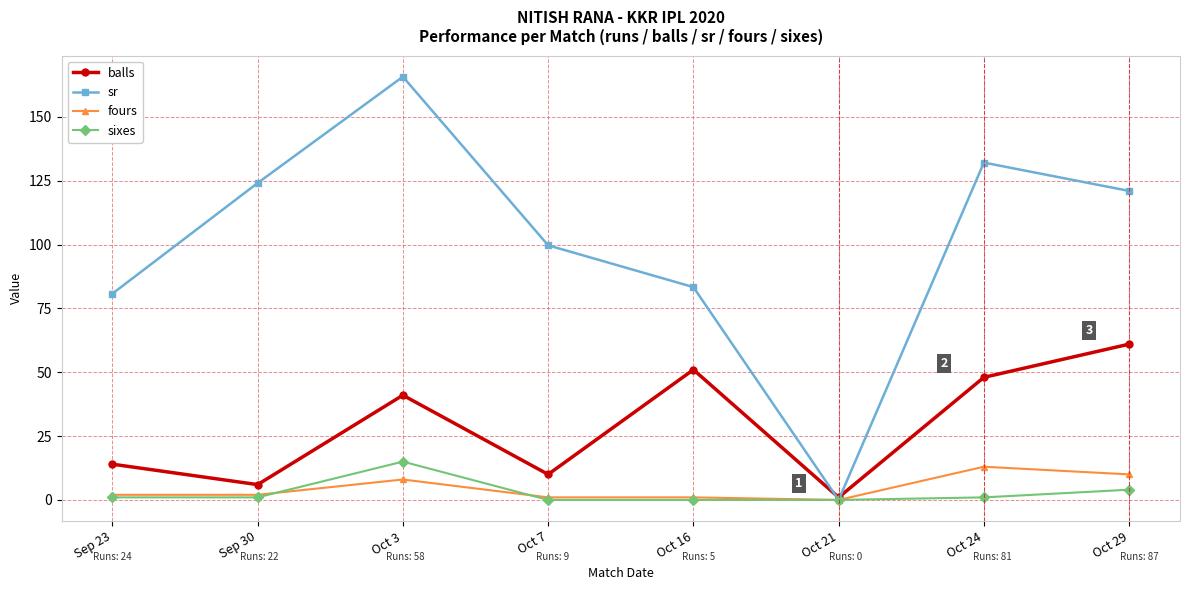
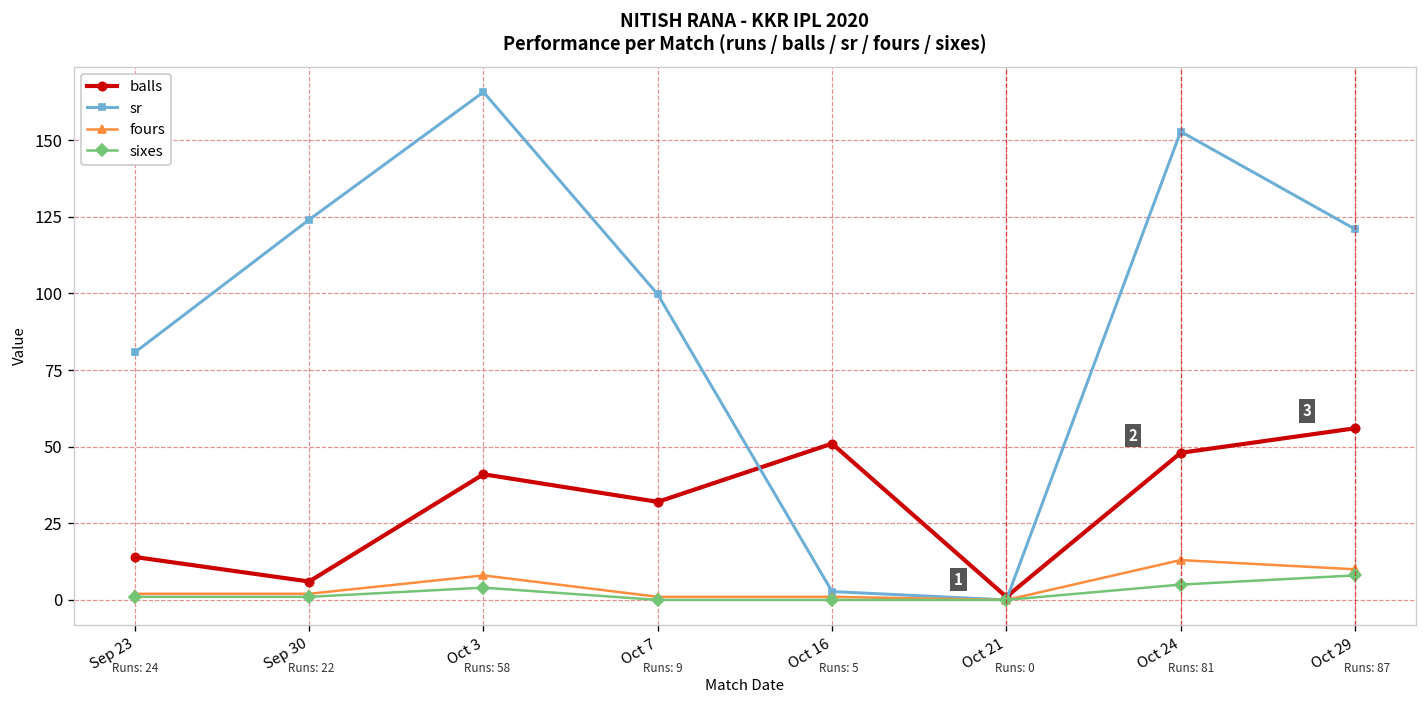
sixes, Oct 3: 15 -> 4
balls, Oct 7: 10 -> 32
sr, Oct 16: 83 -> 3
sr, Oct 24: 132 -> 153
sixes, Oct 24: 1 -> 5
balls, Oct 29: 61 -> 56
sixes, Oct 29: 4 -> 8
